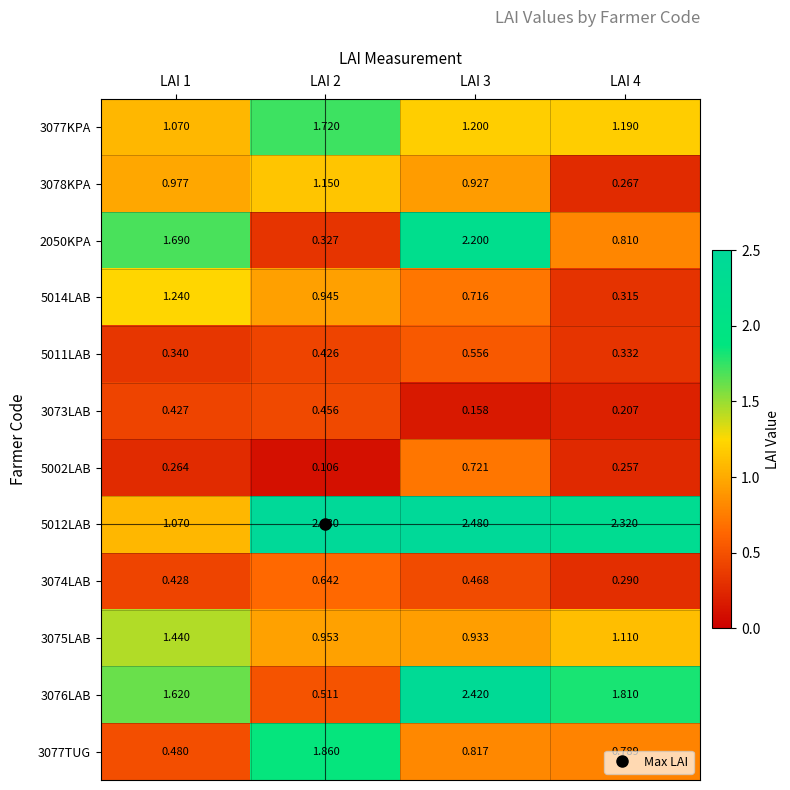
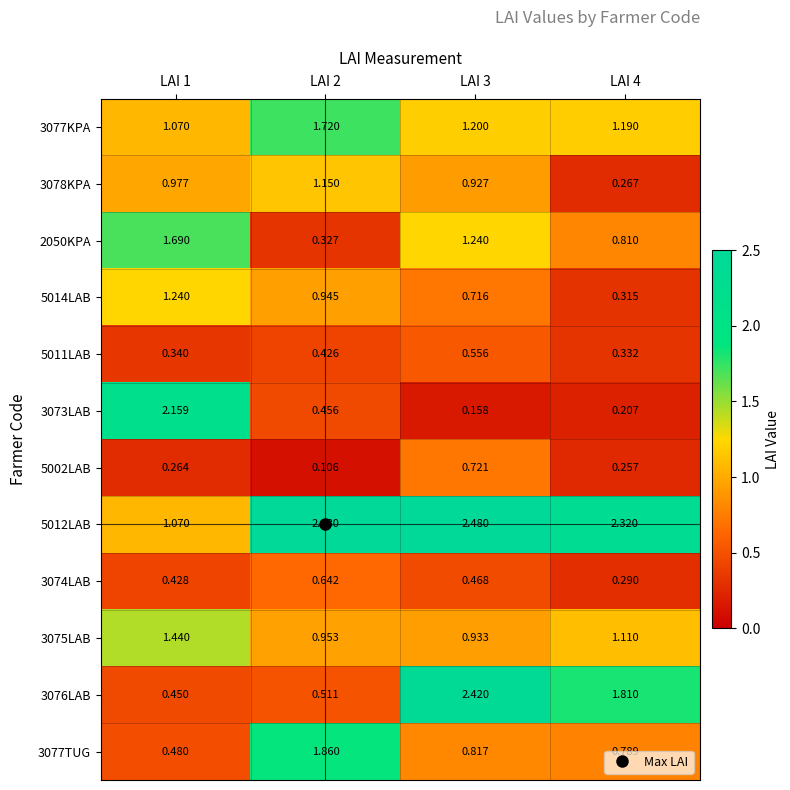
2050KPA, LAI 3: 2.200 -> 1.240
3073LAB, LAI 1: 0.427 -> 2.159
3076LAB, LAI 1: 1.620 -> 0.450
